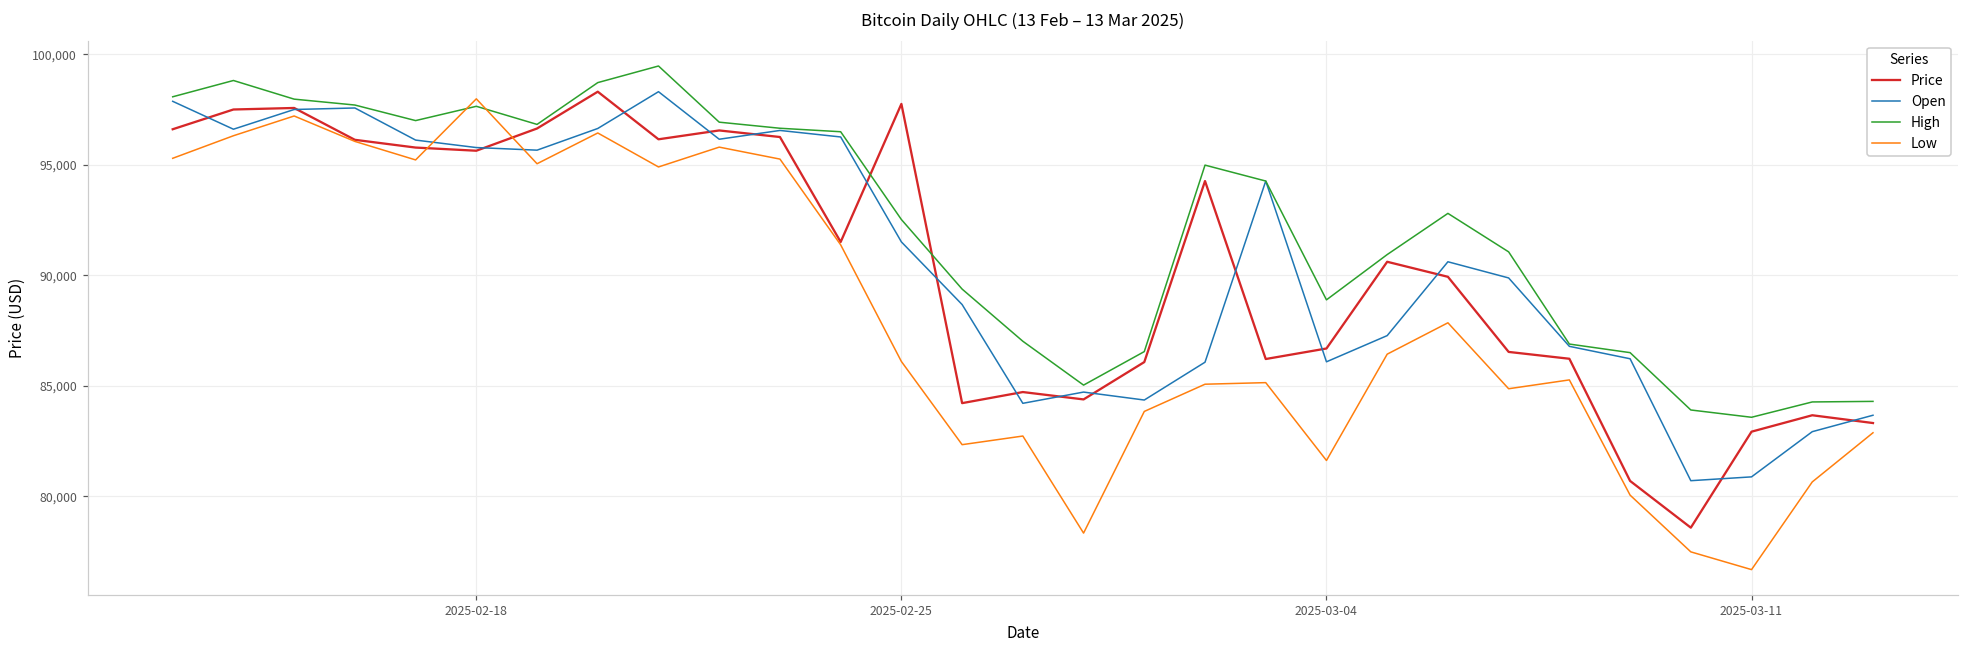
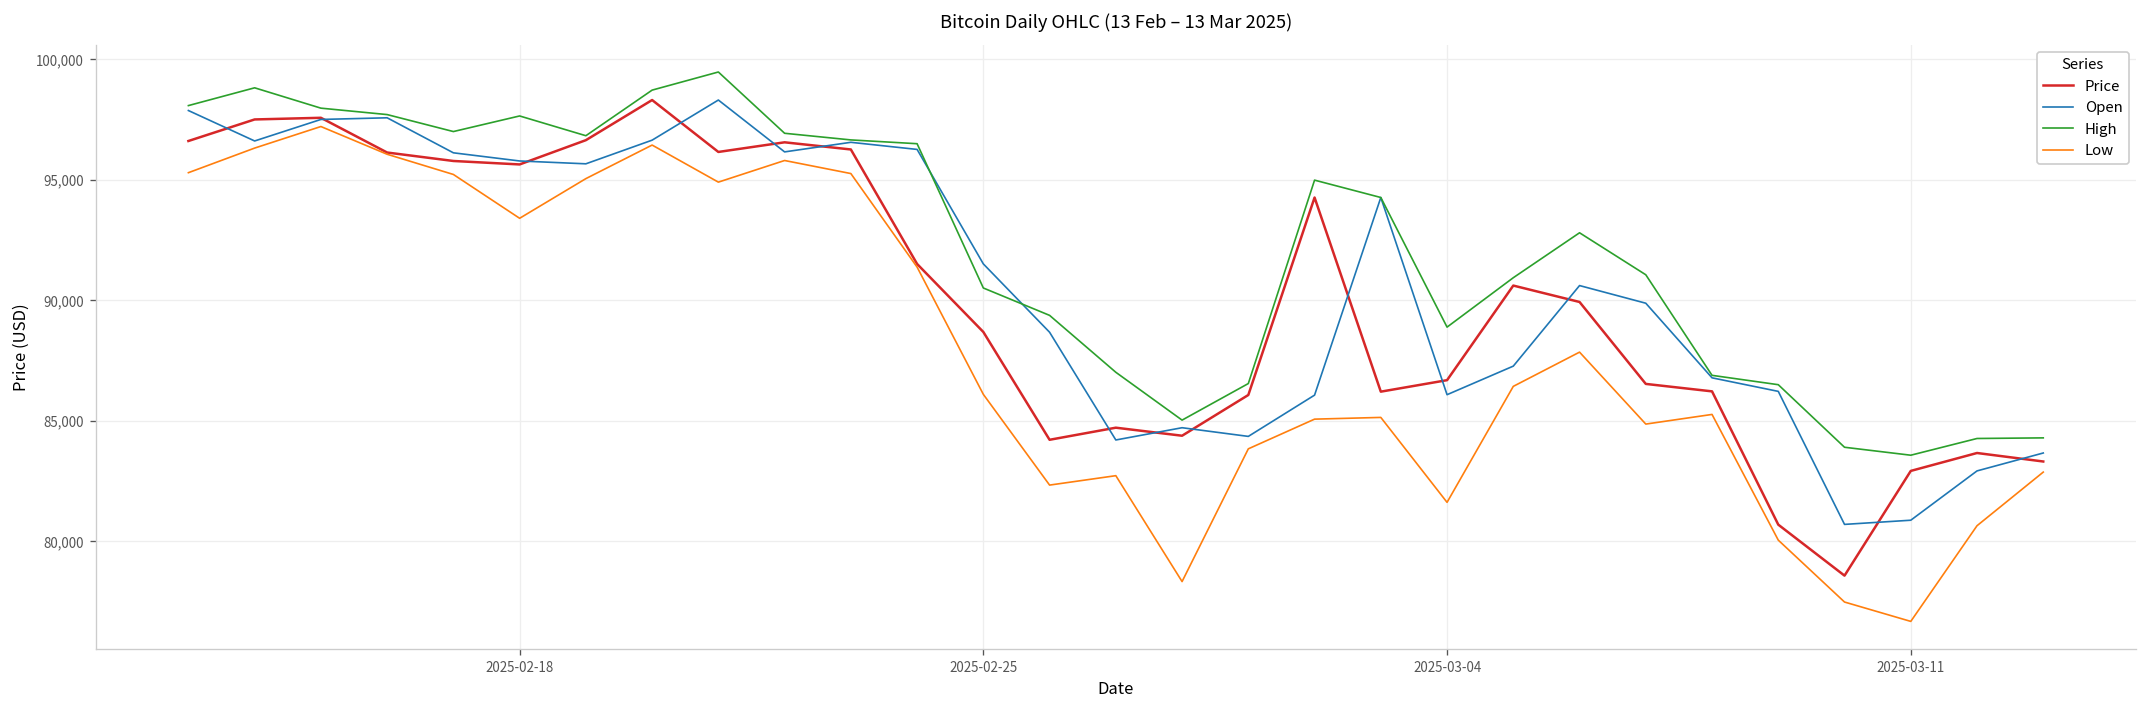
Low, 2025-02-18: 98,000 -> 93,400
Price, 2025-02-25: 97,800 -> 88,700
High, 2025-02-25: 92,500 -> 90,500
